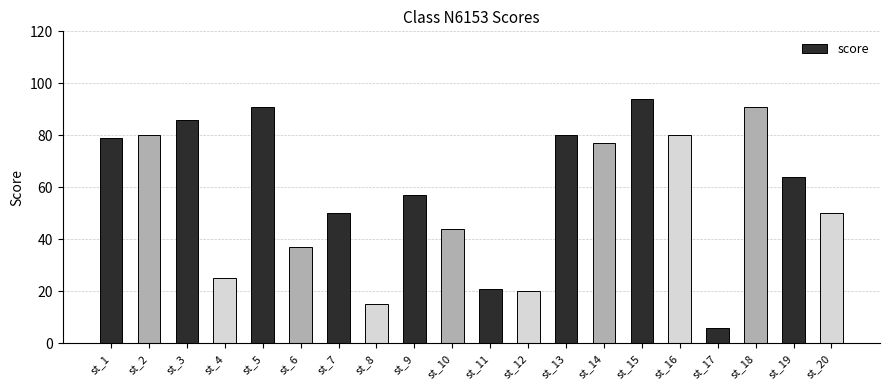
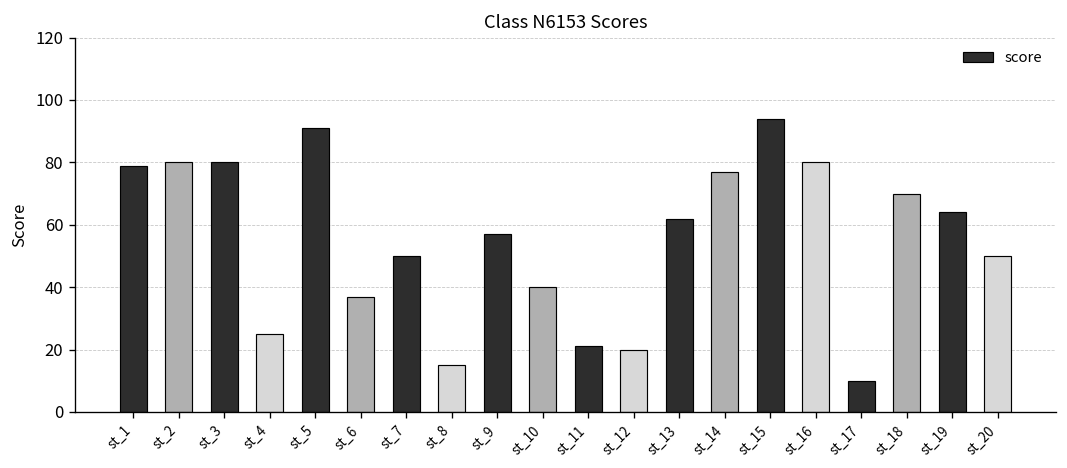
st_3: 86 -> 80
st_10: 44 -> 40
st_13: 80 -> 62
st_17: 6 -> 10
st_18: 91 -> 70
